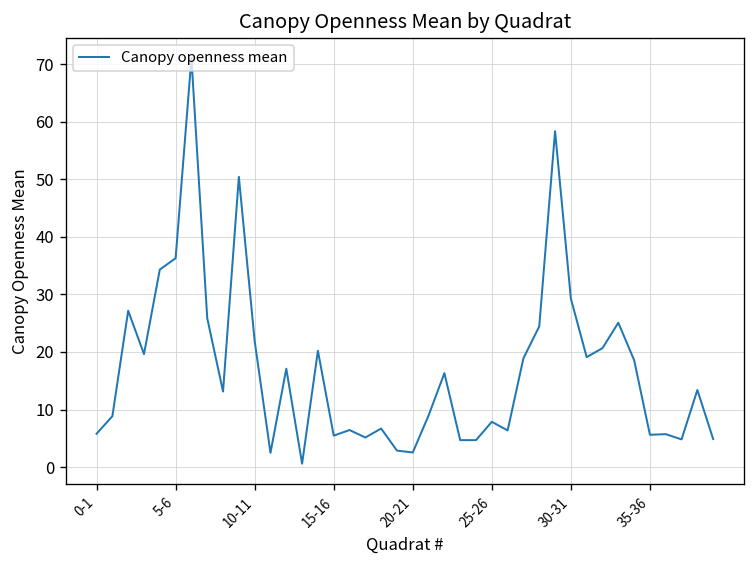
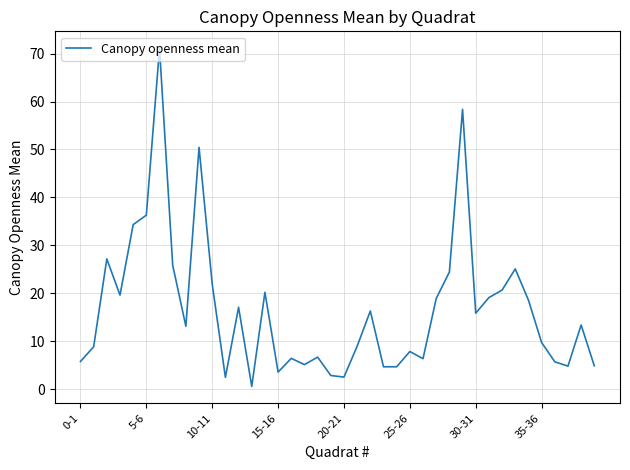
15-16: 5 -> 4
30-31: 29 -> 16
35-36: 6 -> 10
